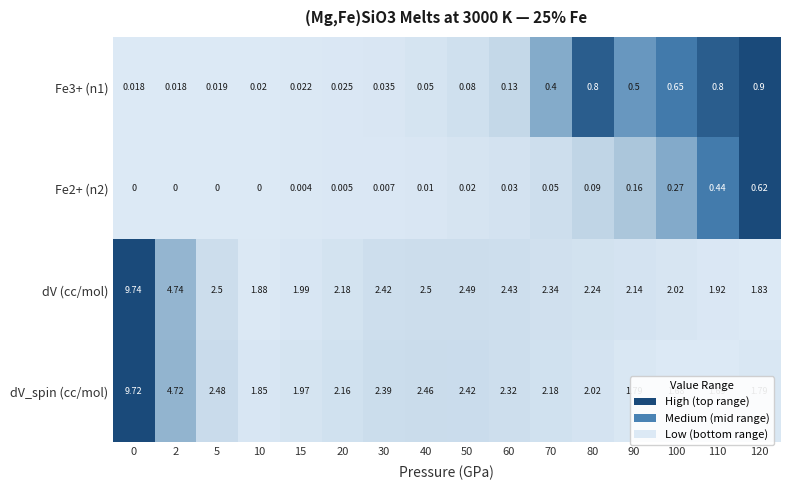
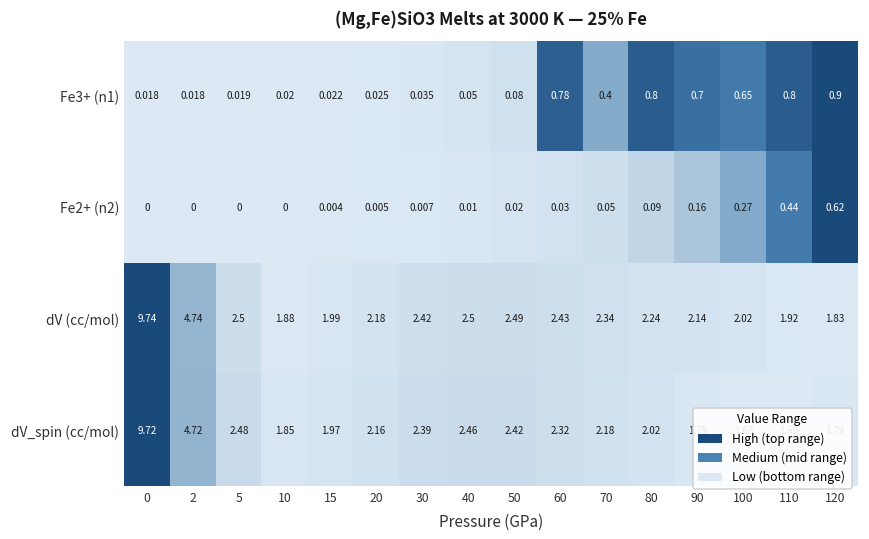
Fe3+ (n1), 60: 0.13 -> 0.78
Fe3+ (n1), 90: 0.5 -> 0.7
